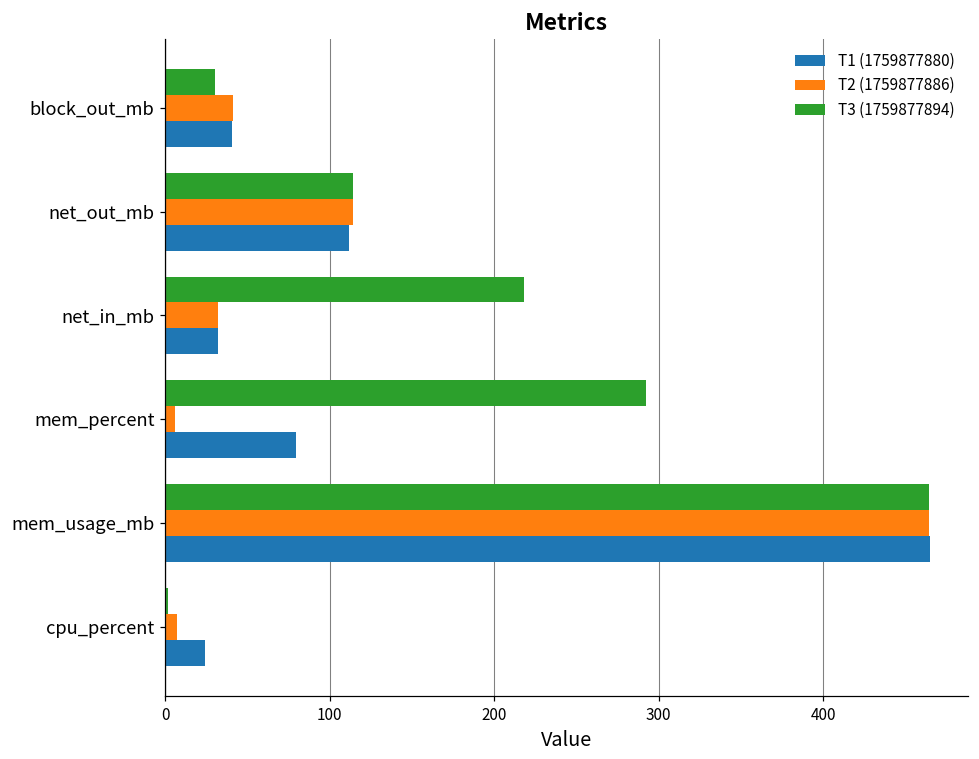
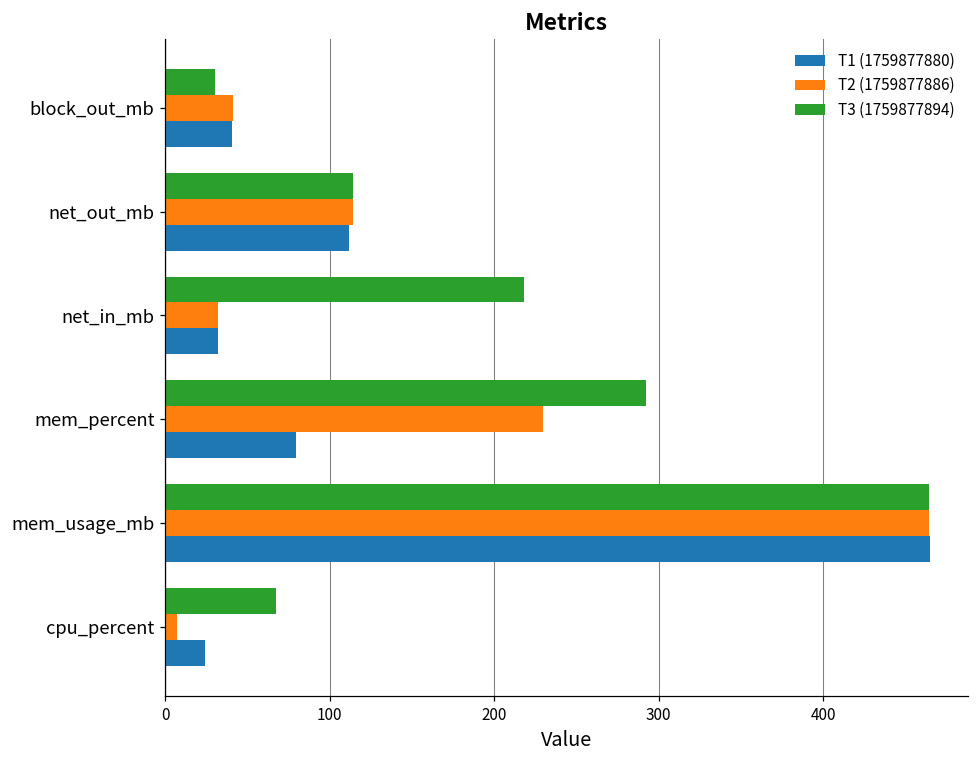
T2 (1759877886), mem_percent: 6 -> 230
T3 (1759877894), cpu_percent: 2 -> 68
